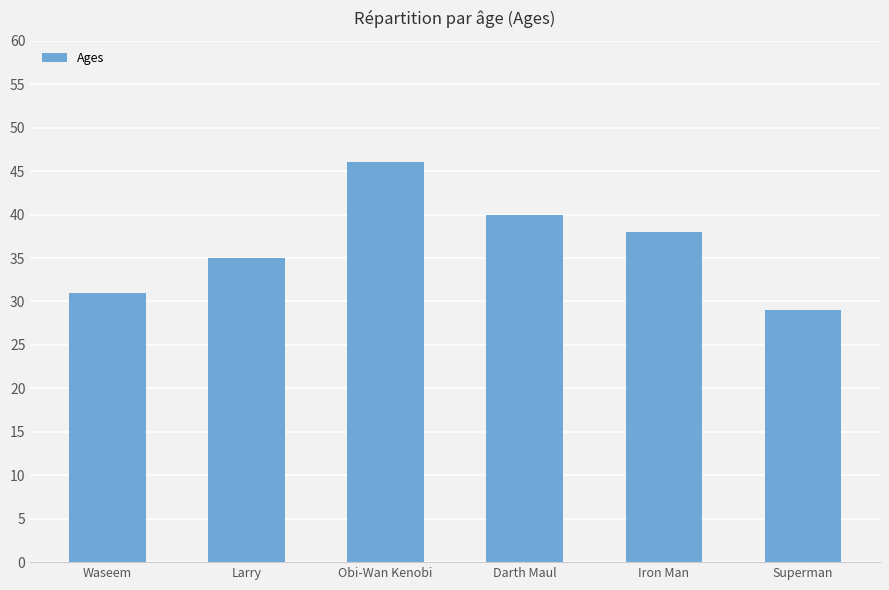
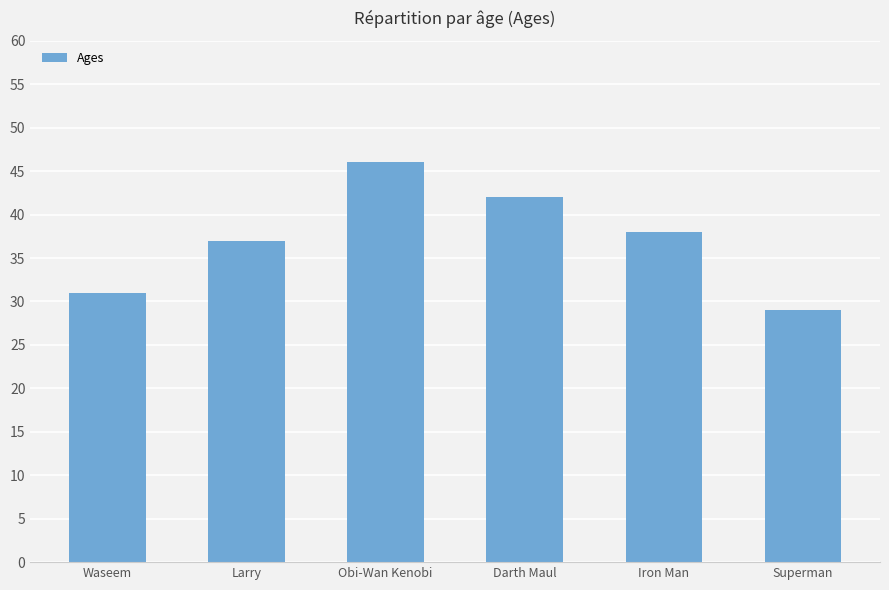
Larry: 35 -> 37
Darth Maul: 40 -> 42
